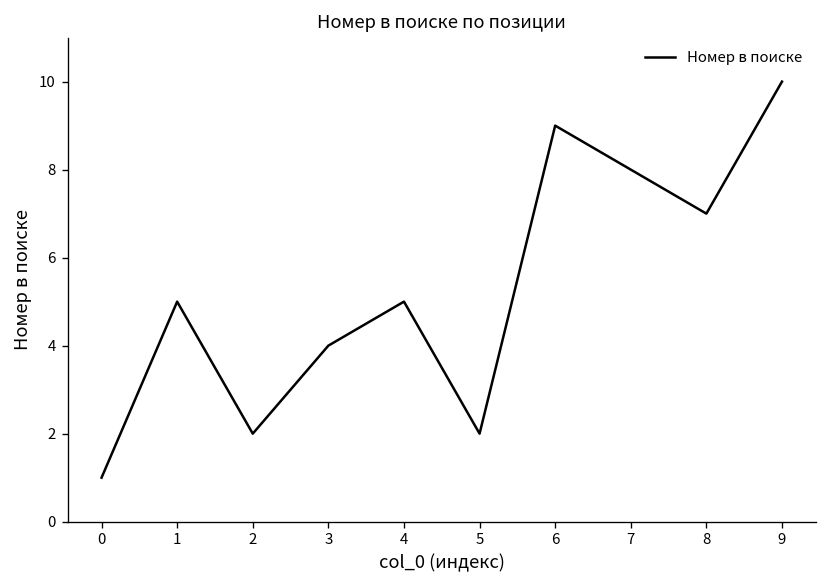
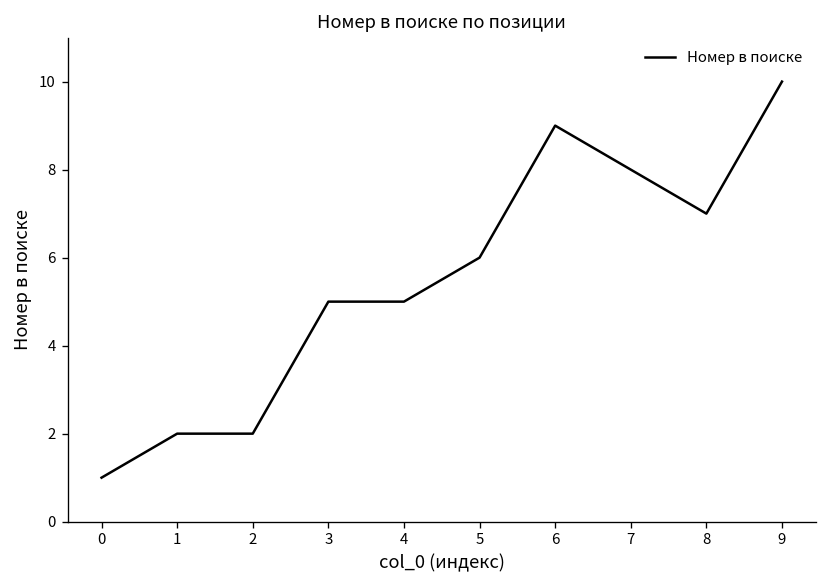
1: 5 -> 2
3: 4 -> 5
5: 2 -> 6
